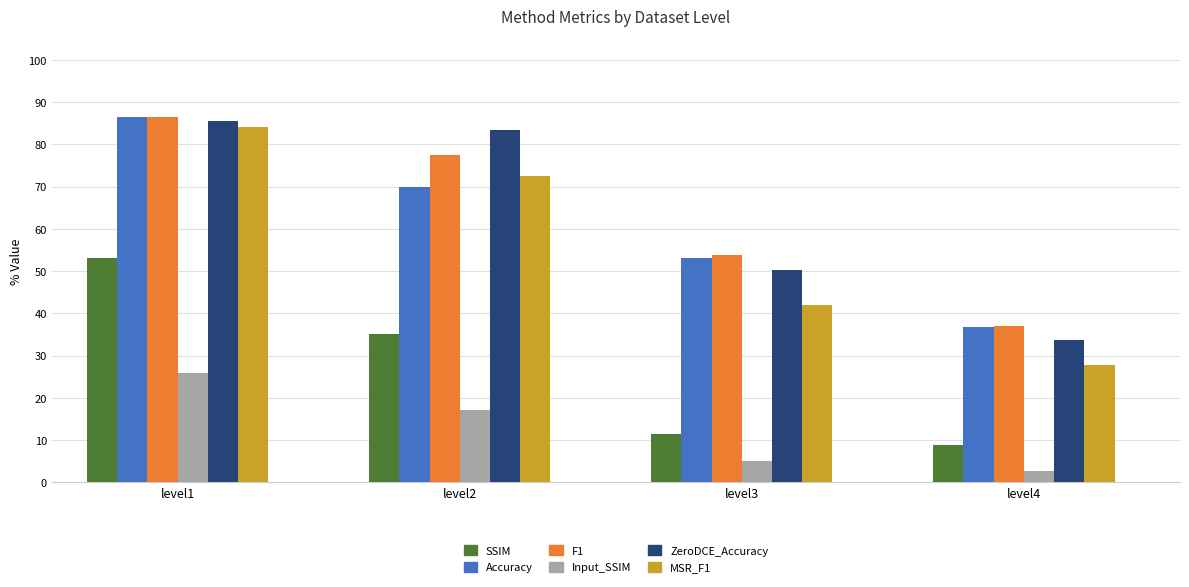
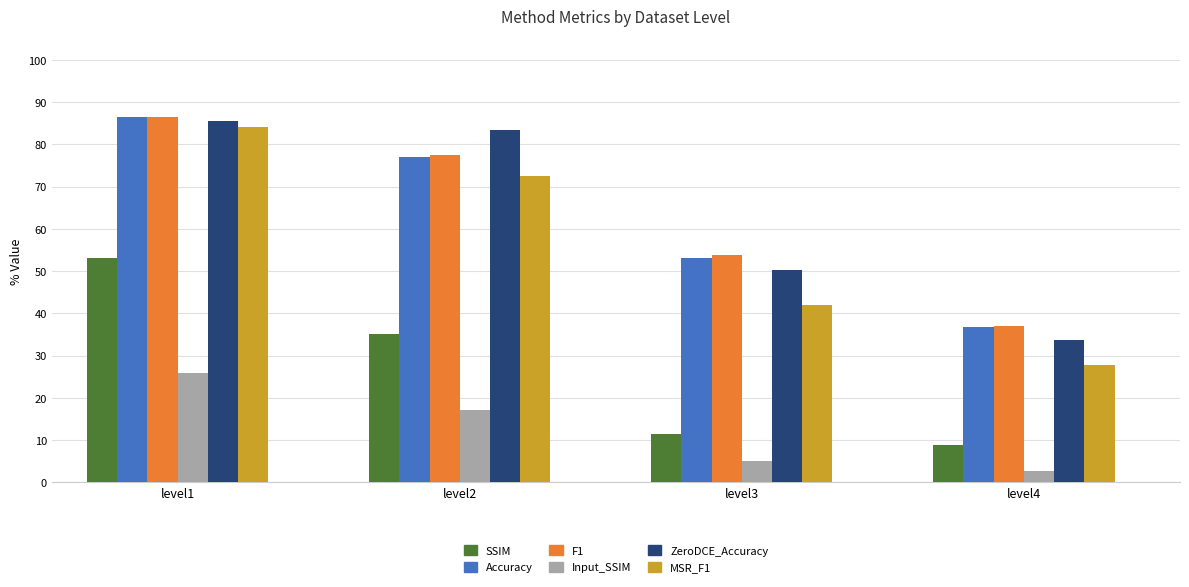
Accuracy, level2: 70 -> 77
